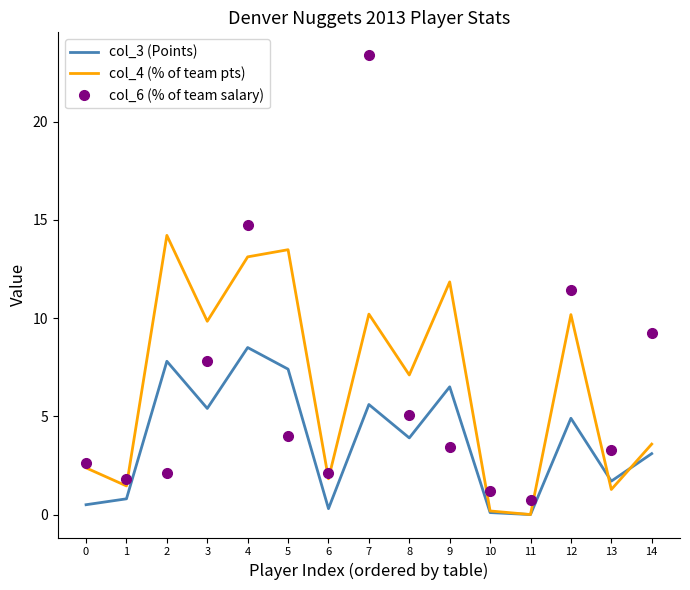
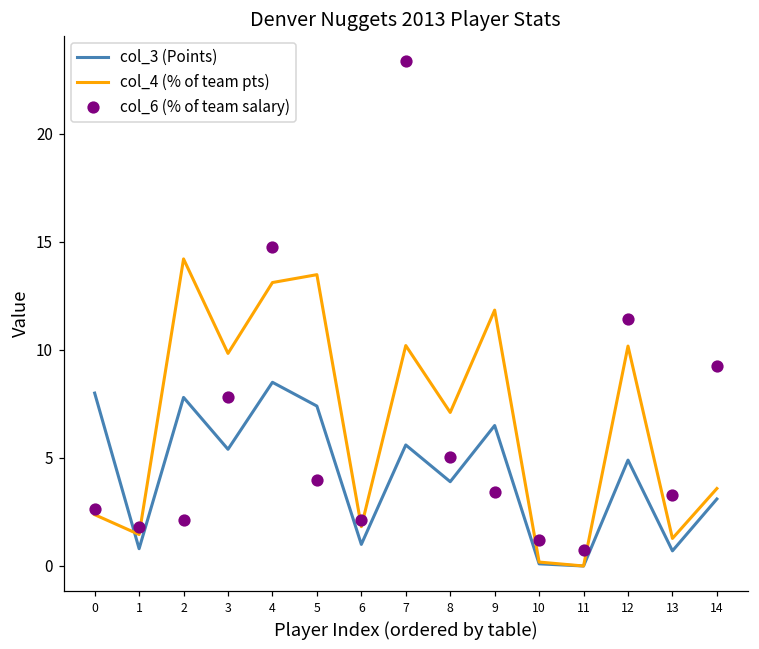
col_3 (Points), 0: 0.5 -> 8.0
col_3 (Points), 6: 0.3 -> 1.0
col_3 (Points), 13: 1.7 -> 0.7
